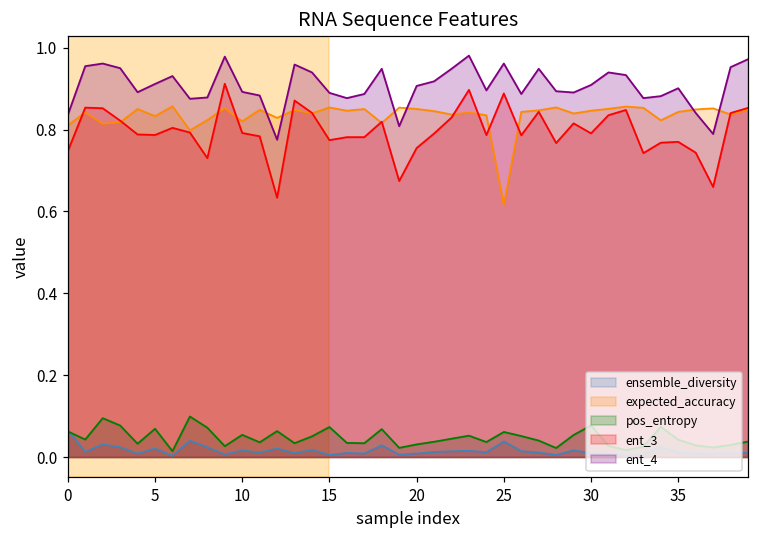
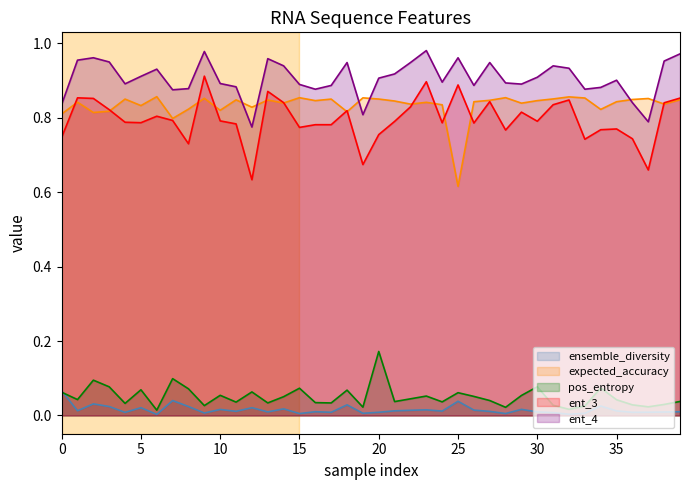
pos_entropy, 20: 0.03 -> 0.17
